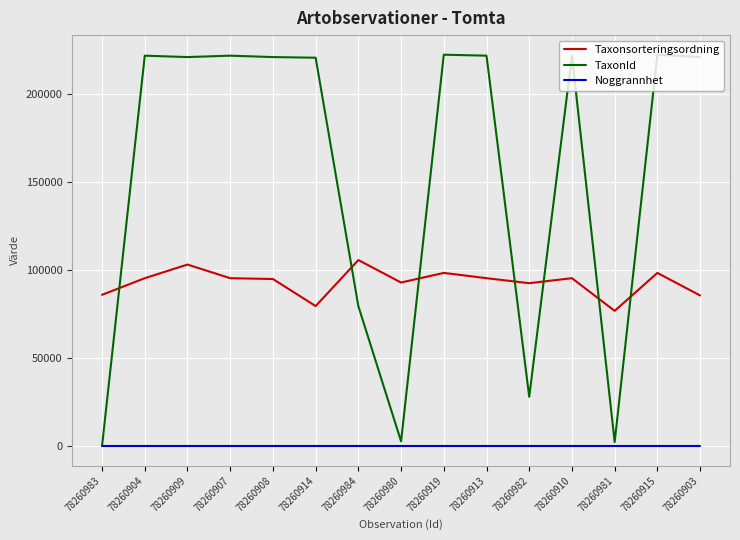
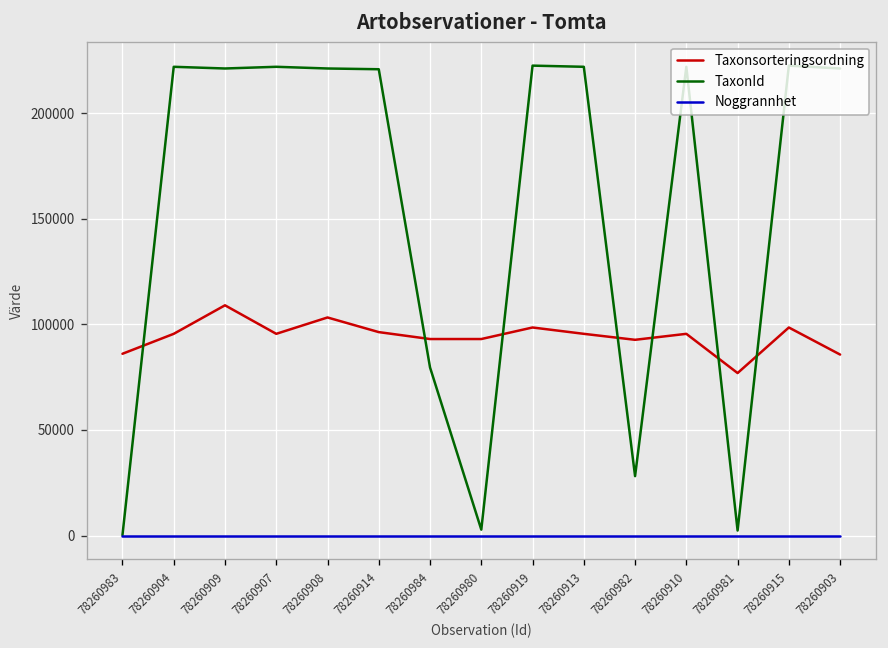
Taxonsorteringsordning, 78260909: 103000 -> 109000
Taxonsorteringsordning, 78260908: 95000 -> 103000
Taxonsorteringsordning, 78260914: 80000 -> 96000
Taxonsorteringsordning, 78260984: 106000 -> 93000
